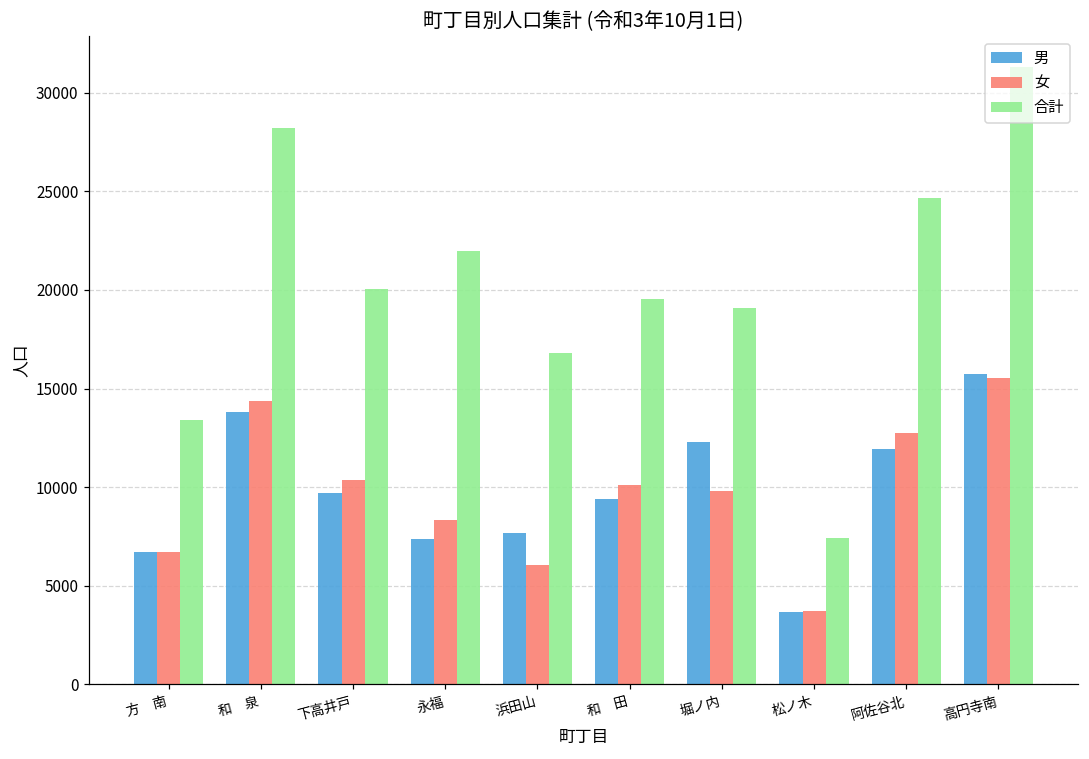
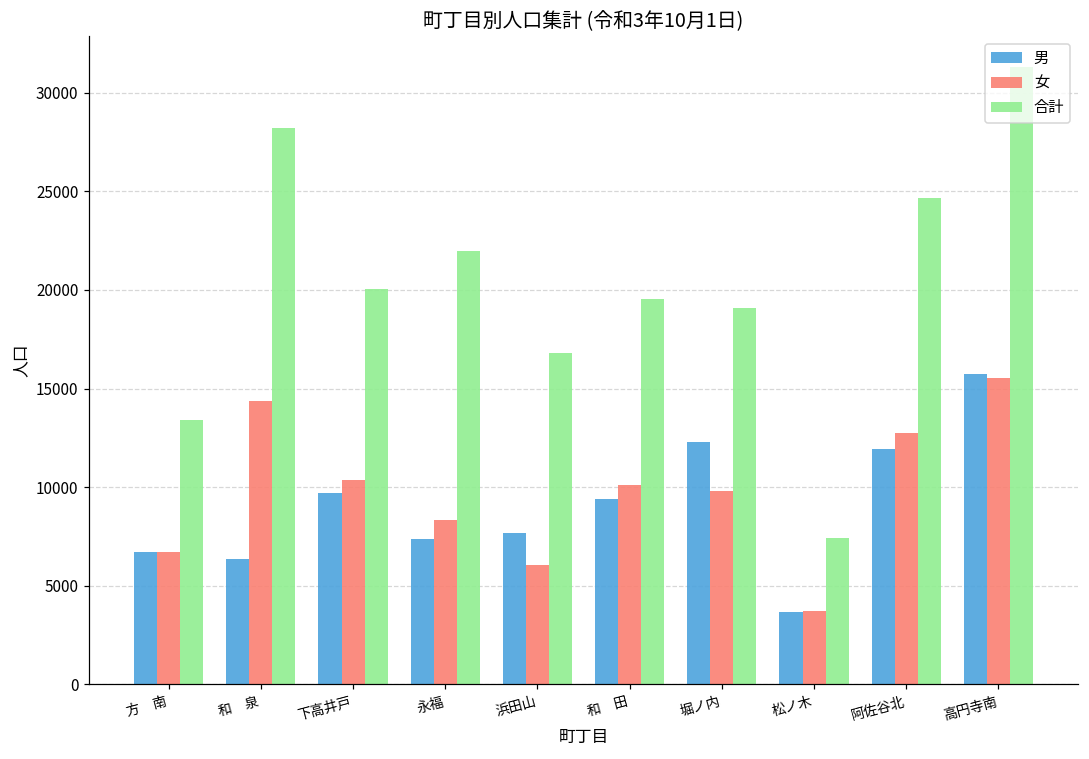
男, 和 泉: 13800 -> 6400
